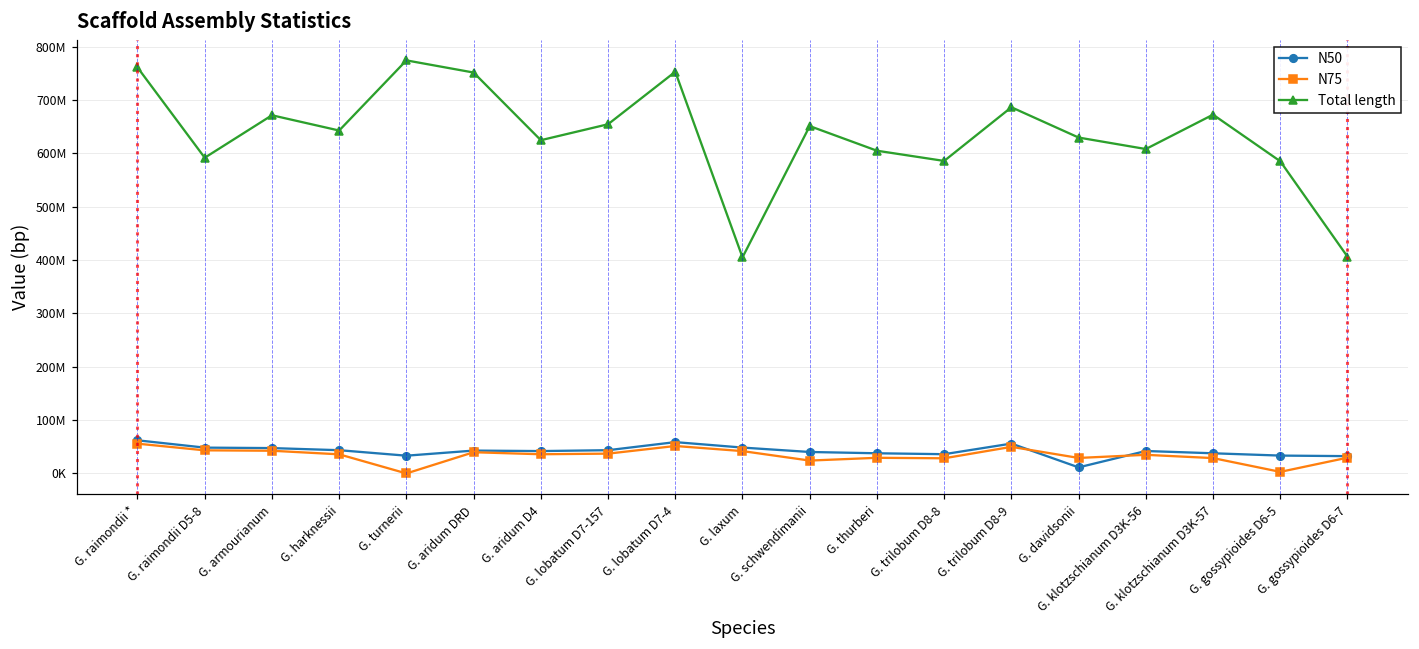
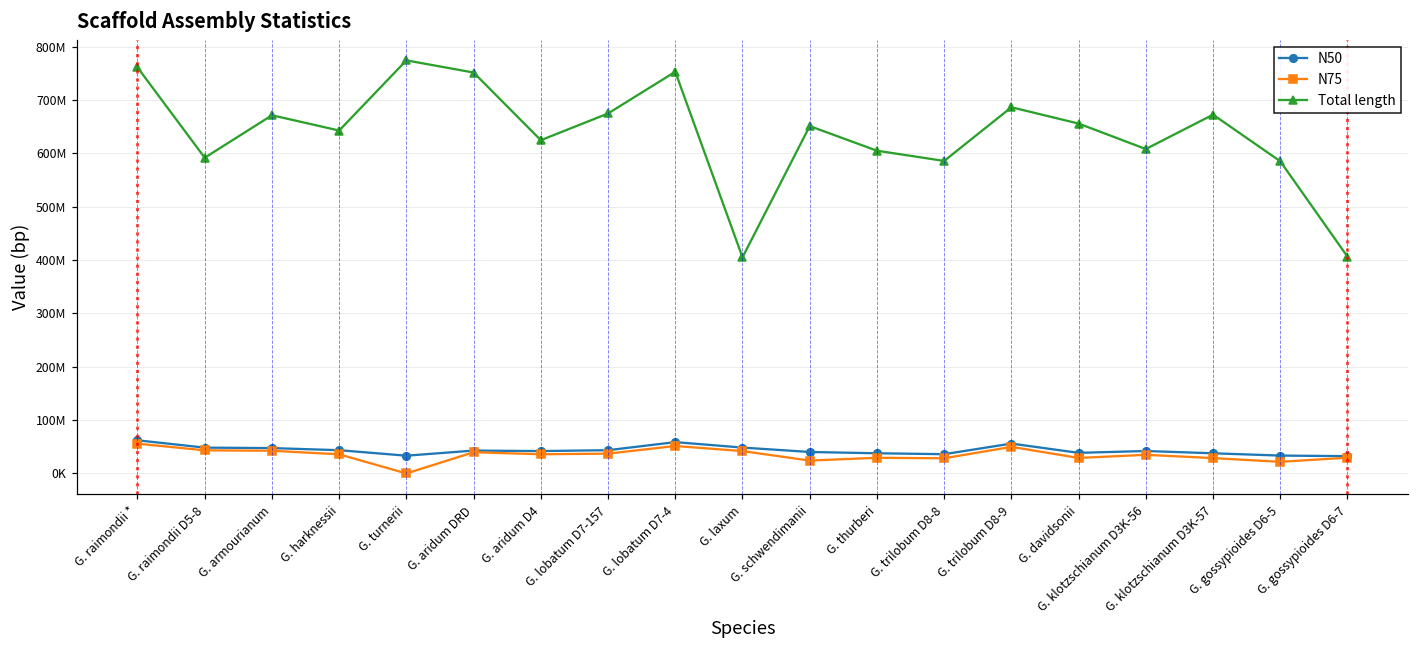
Total length, G. lobatum D7-157: 650000000 -> 680000000
N50, G. davidsonii: 10000000 -> 40000000
Total length, G. davidsonii: 630000000 -> 660000000
N75, G. gossypioides D6-5: 0 -> 20000000
